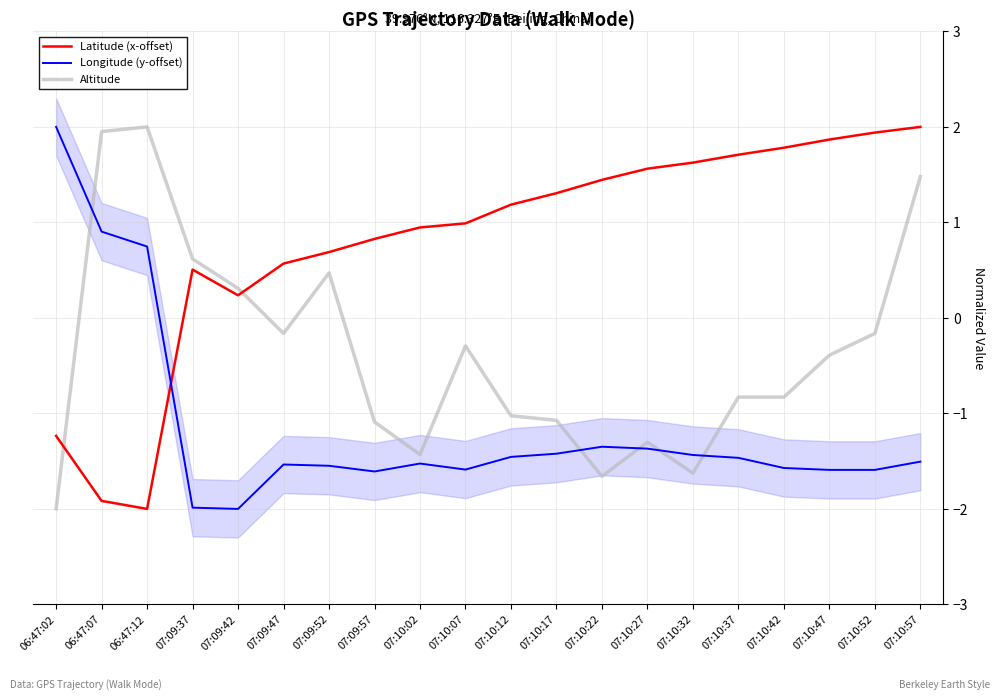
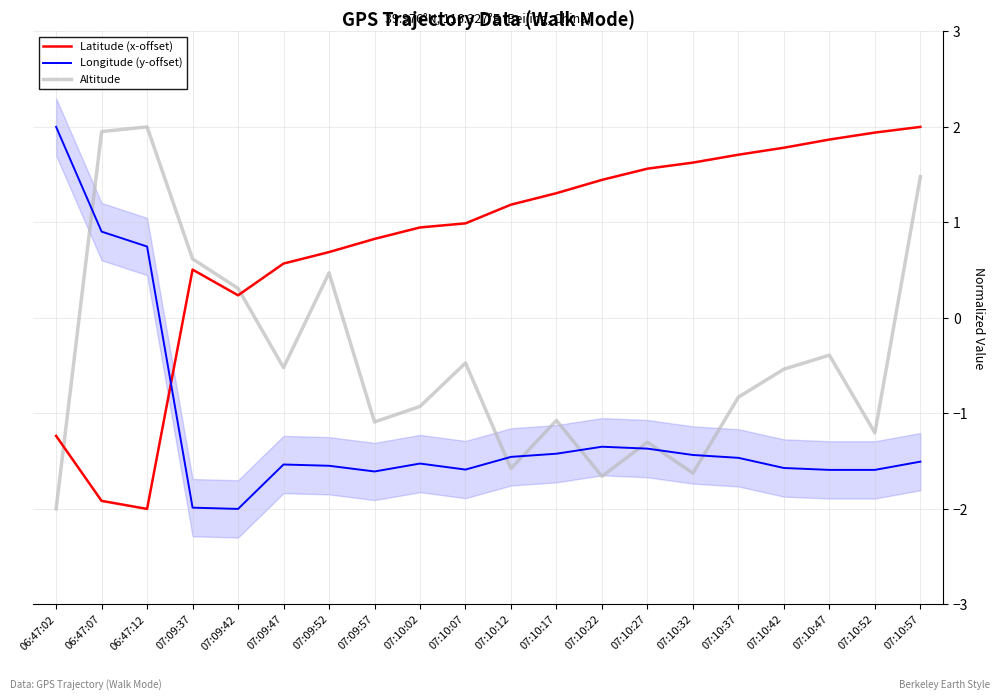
Altitude, 07:09:47: -0.2 -> -0.5
Altitude, 07:10:02: -1.4 -> -0.9
Altitude, 07:10:07: -0.3 -> -0.5
Altitude, 07:10:12: -1.0 -> -1.6
Altitude, 07:10:42: -0.8 -> -0.5
Altitude, 07:10:52: -0.2 -> -1.2
